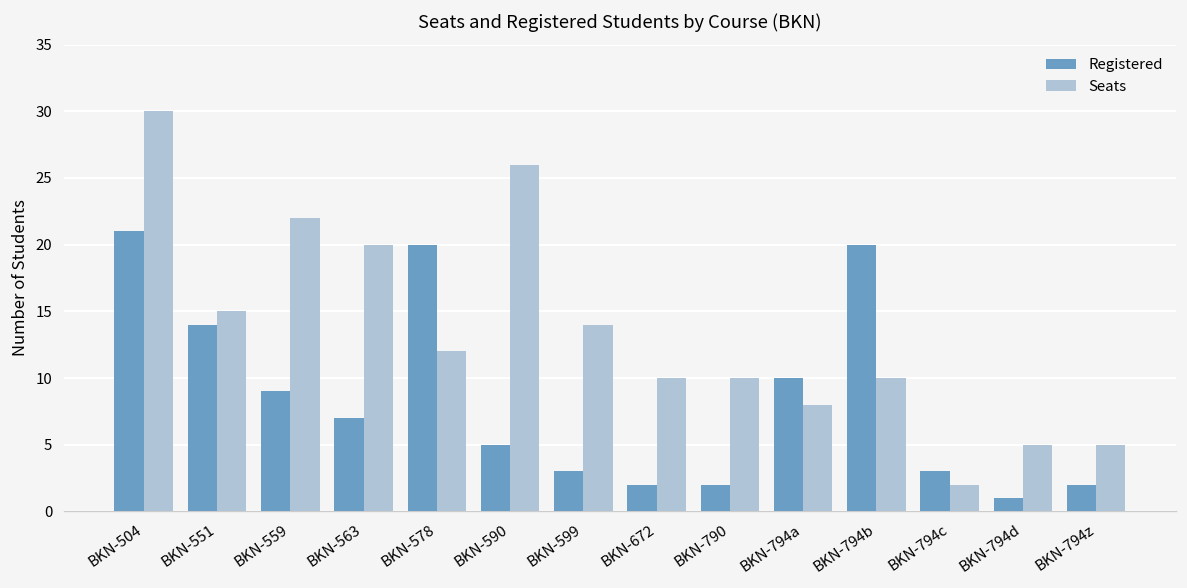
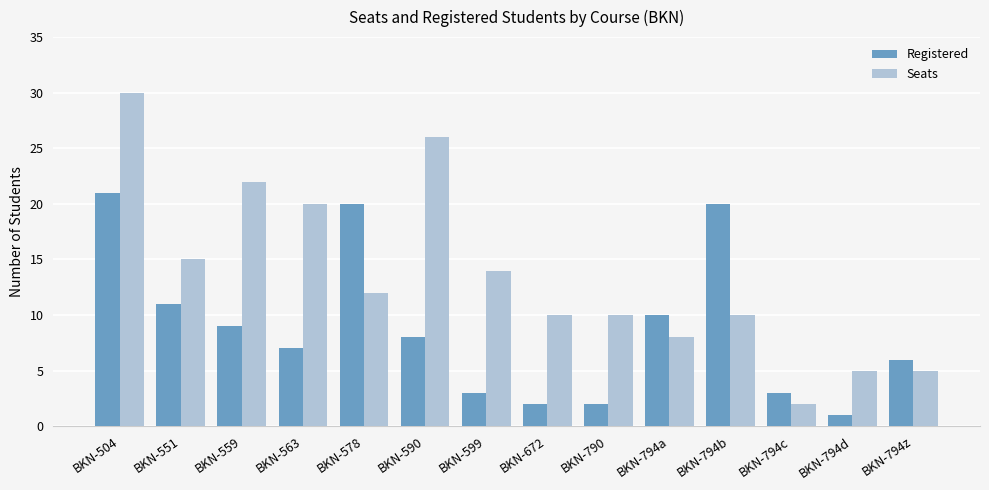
Registered, BKN-551: 14 -> 11
Registered, BKN-590: 5 -> 8
Registered, BKN-794z: 2 -> 6
